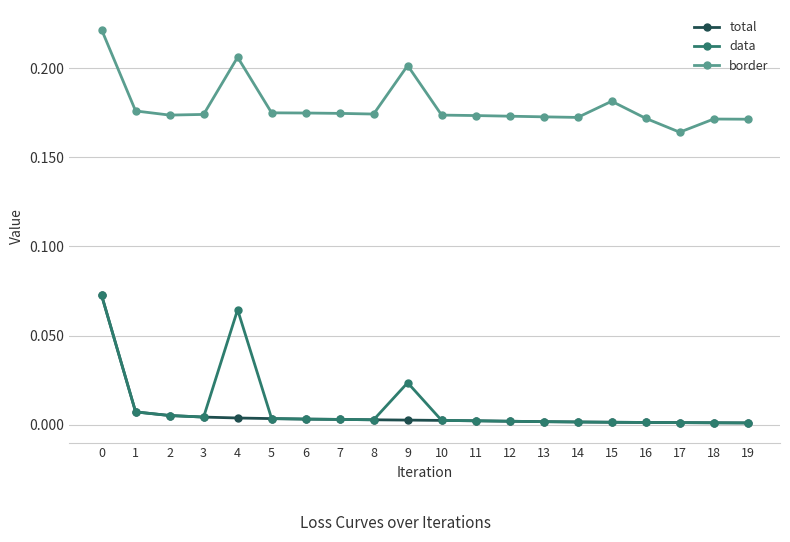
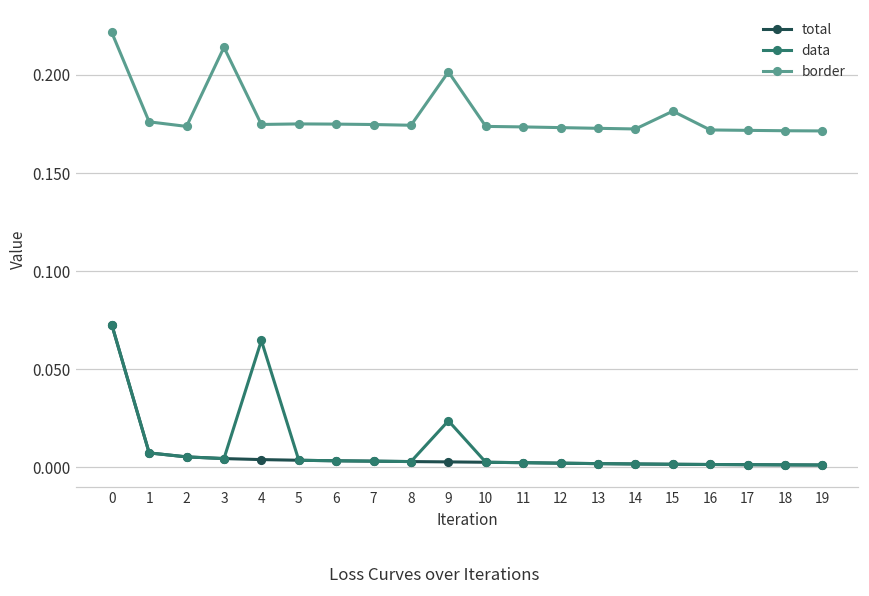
border, 3: 0.174 -> 0.214
border, 4: 0.206 -> 0.175
border, 17: 0.164 -> 0.172
